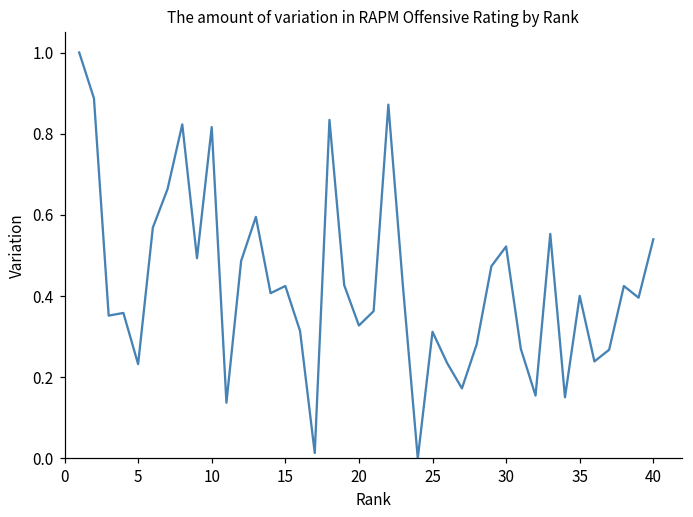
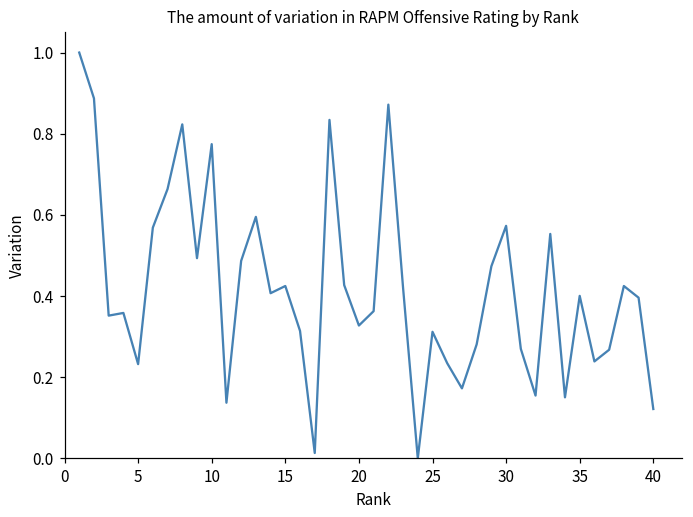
10: 0.82 -> 0.77
30: 0.52 -> 0.57
40: 0.54 -> 0.12
